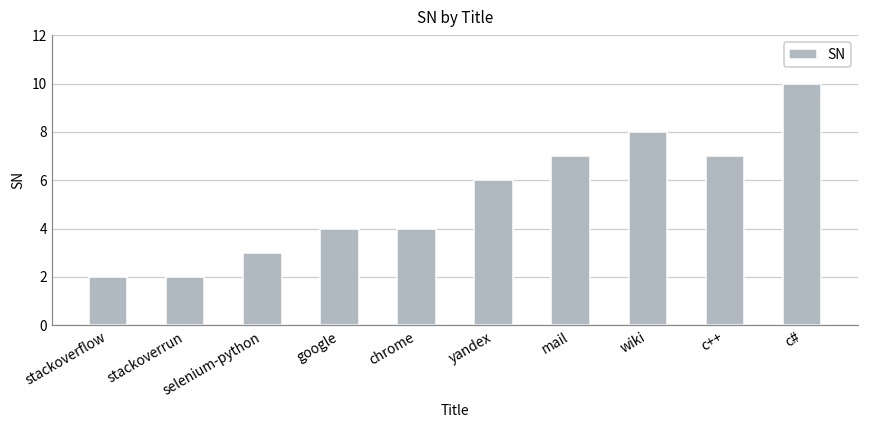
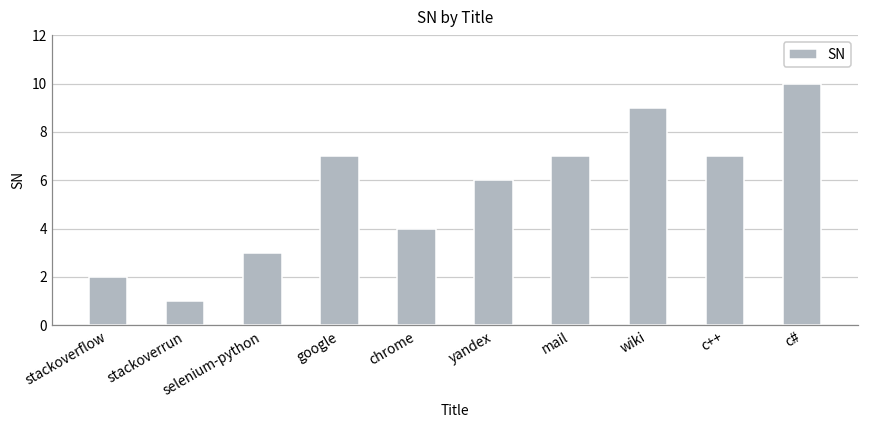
stackoverrun: 2 -> 1
google: 4 -> 7
wiki: 8 -> 9
